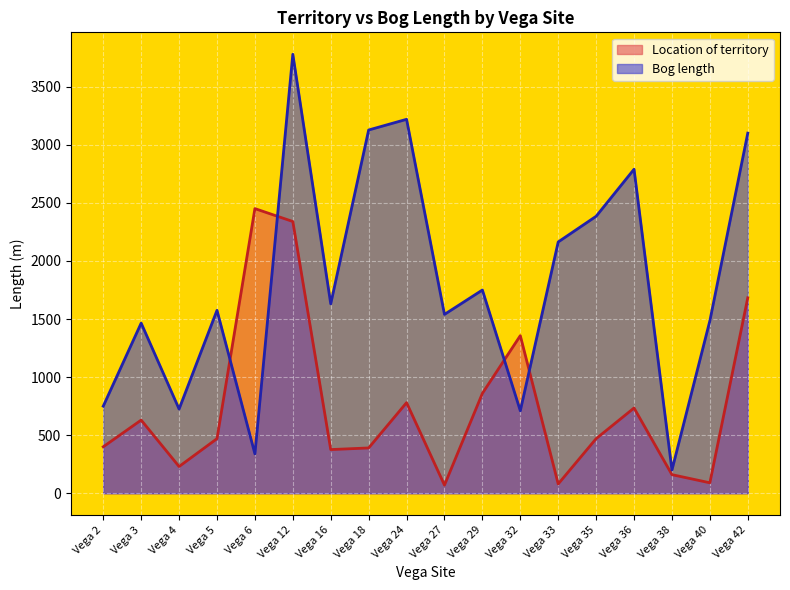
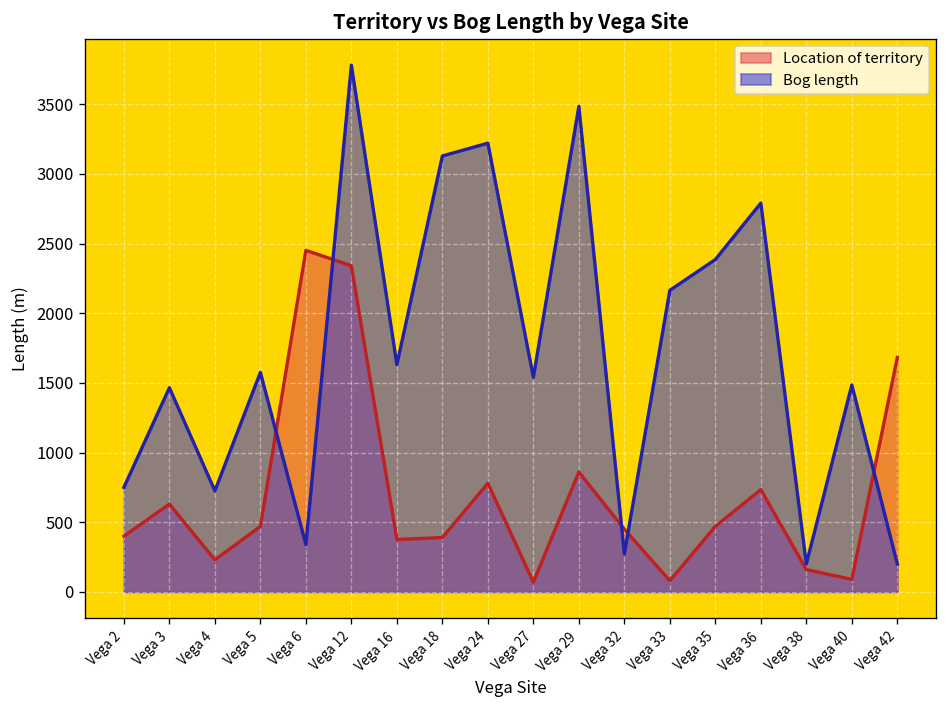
Bog length, Vega 29: 1750 -> 3480
Location of territory, Vega 32: 1360 -> 450
Bog length, Vega 32: 710 -> 270
Bog length, Vega 42: 3100 -> 200
